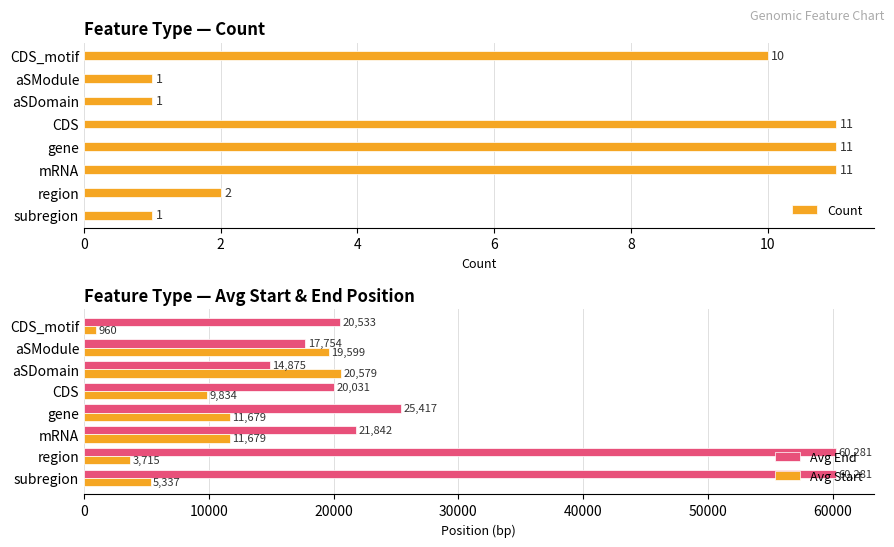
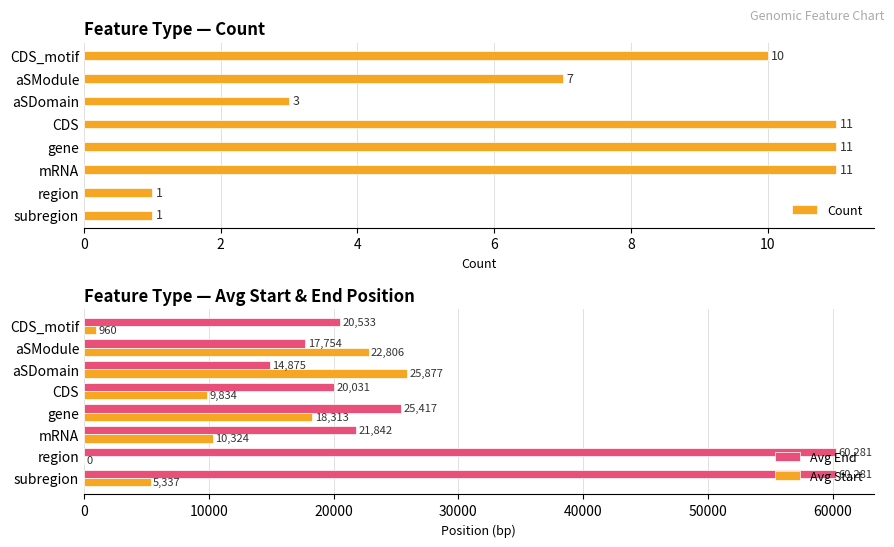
Feature Type — Count, aSModule: 1 -> 7
Feature Type — Count, aSDomain: 1 -> 3
Feature Type — Count, region: 2 -> 1
Feature Type — Avg Start & End Position, Avg Start, aSModule: 19,599 -> 22,806
Feature Type — Avg Start & End Position, Avg Start, aSDomain: 20,579 -> 25,877
Feature Type — Avg Start & End Position, Avg Start, gene: 11,679 -> 18,313
Feature Type — Avg Start & End Position, Avg Start, mRNA: 11,679 -> 10,324
Feature Type — Avg Start & End Position, Avg Start, region: 3,715 -> 0
